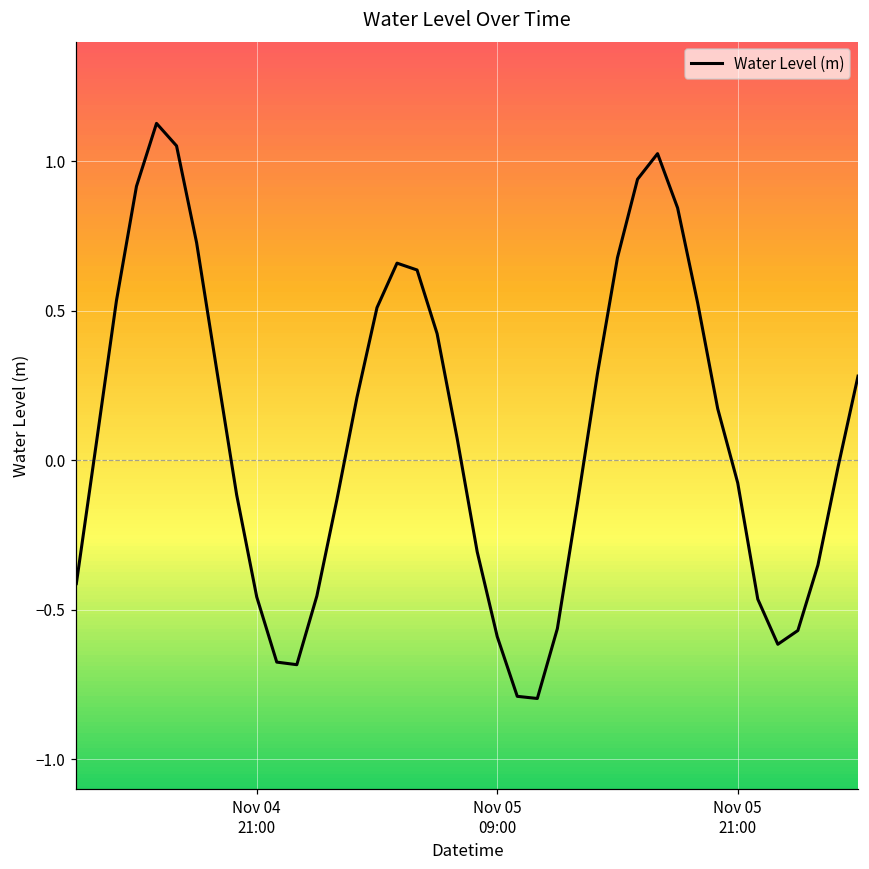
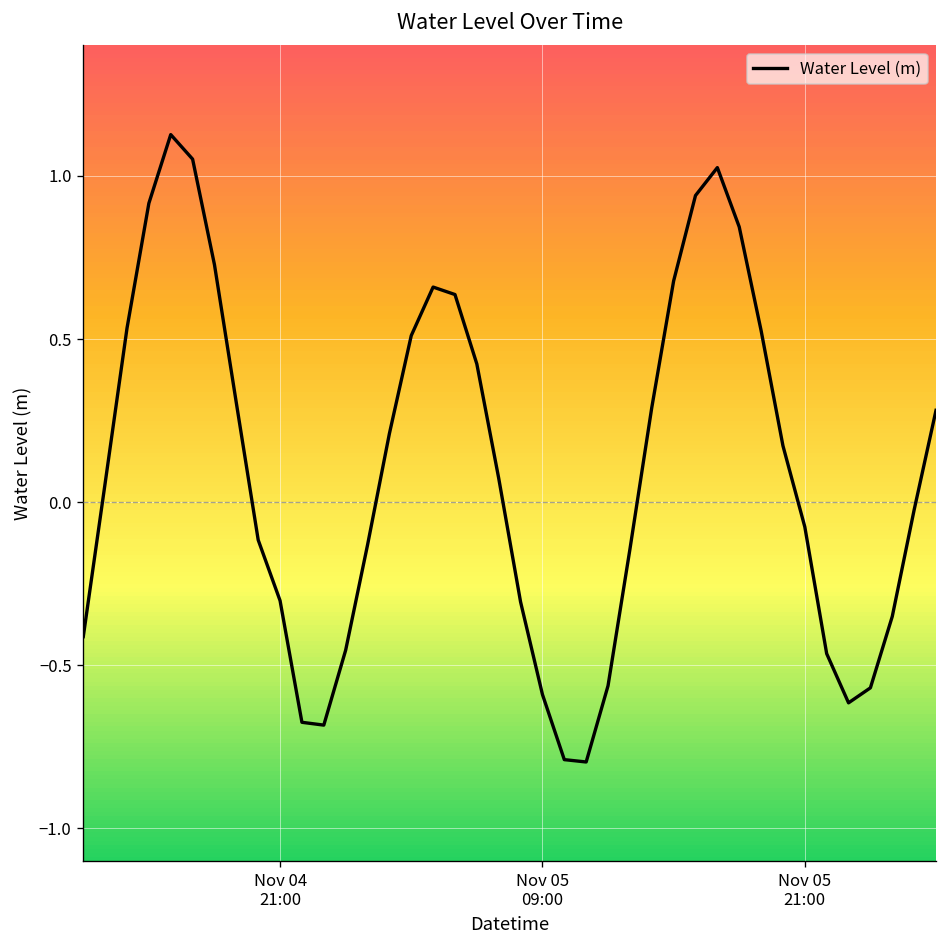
Nov 04 21:00: -0.46 -> -0.30
